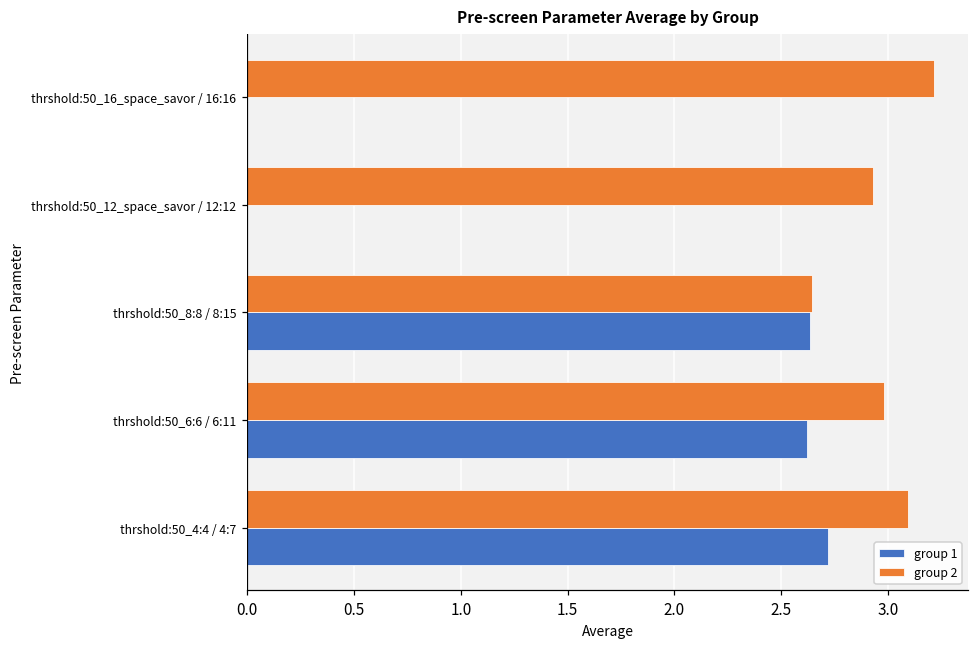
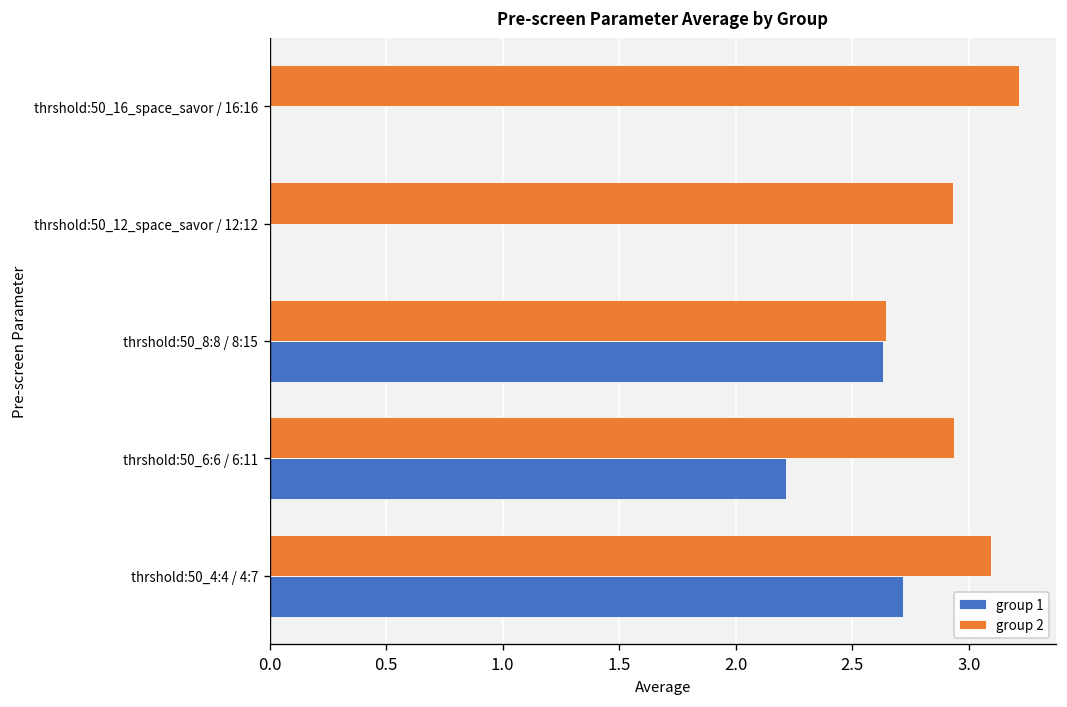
group 2, thrshold:50_6:6 / 6:11: 2.98 -> 2.94
group 1, thrshold:50_6:6 / 6:11: 2.62 -> 2.22
